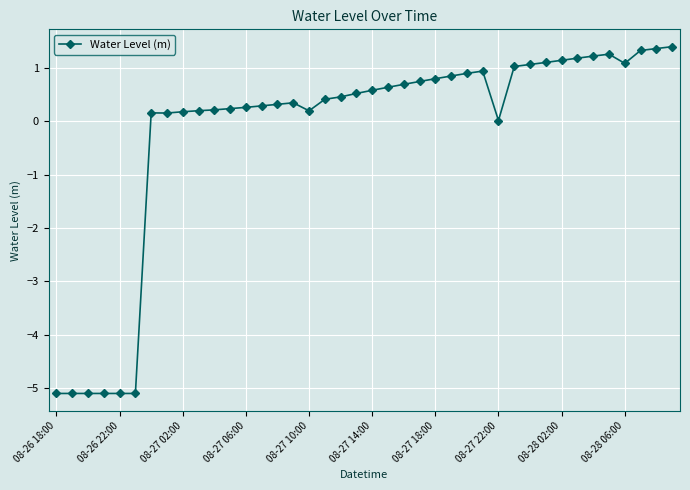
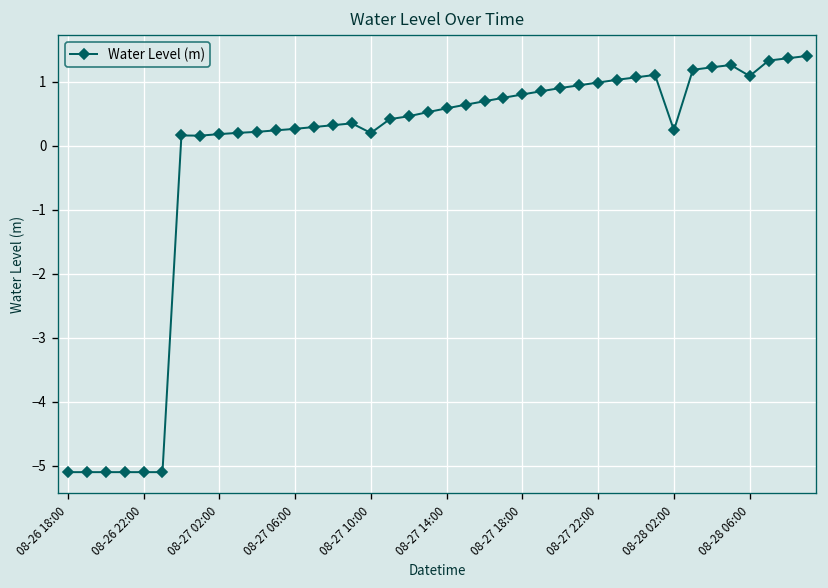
08-27 22:00: 0.0 -> 1.0
08-28 02:00: 1.1 -> 0.2
